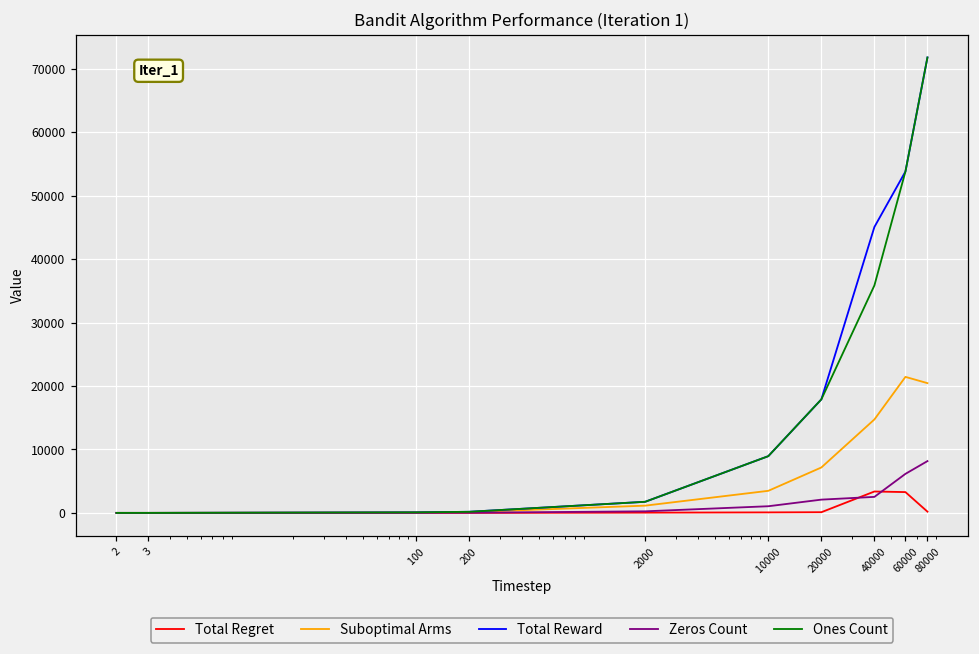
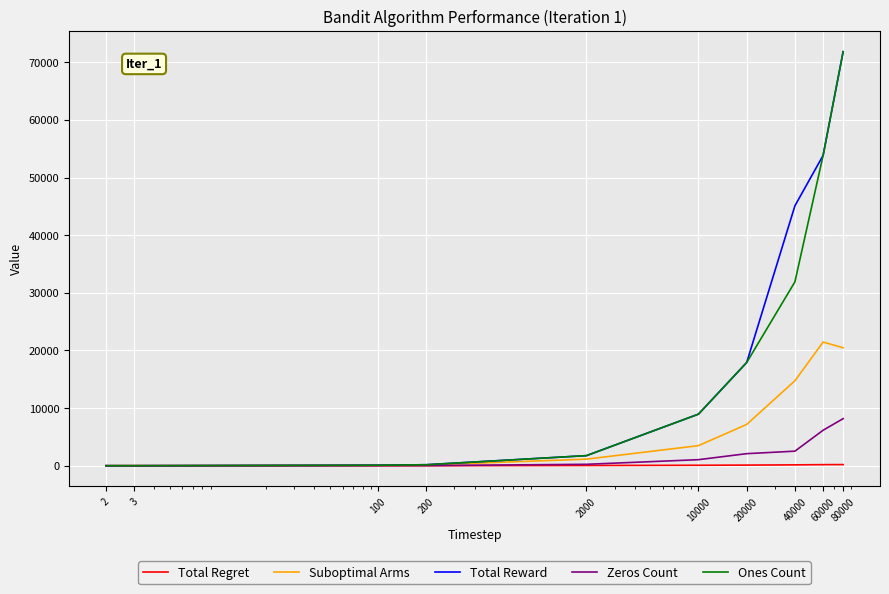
Total Regret, 40000: 3000 -> 0
Ones Count, 40000: 36000 -> 32000
Total Regret, 60000: 3000 -> 0
